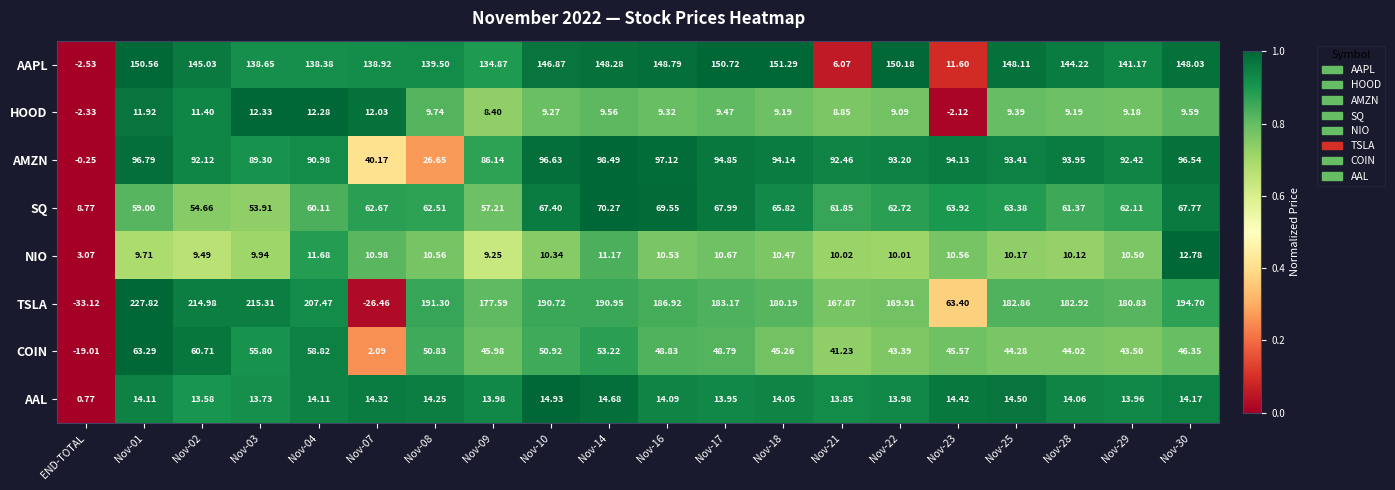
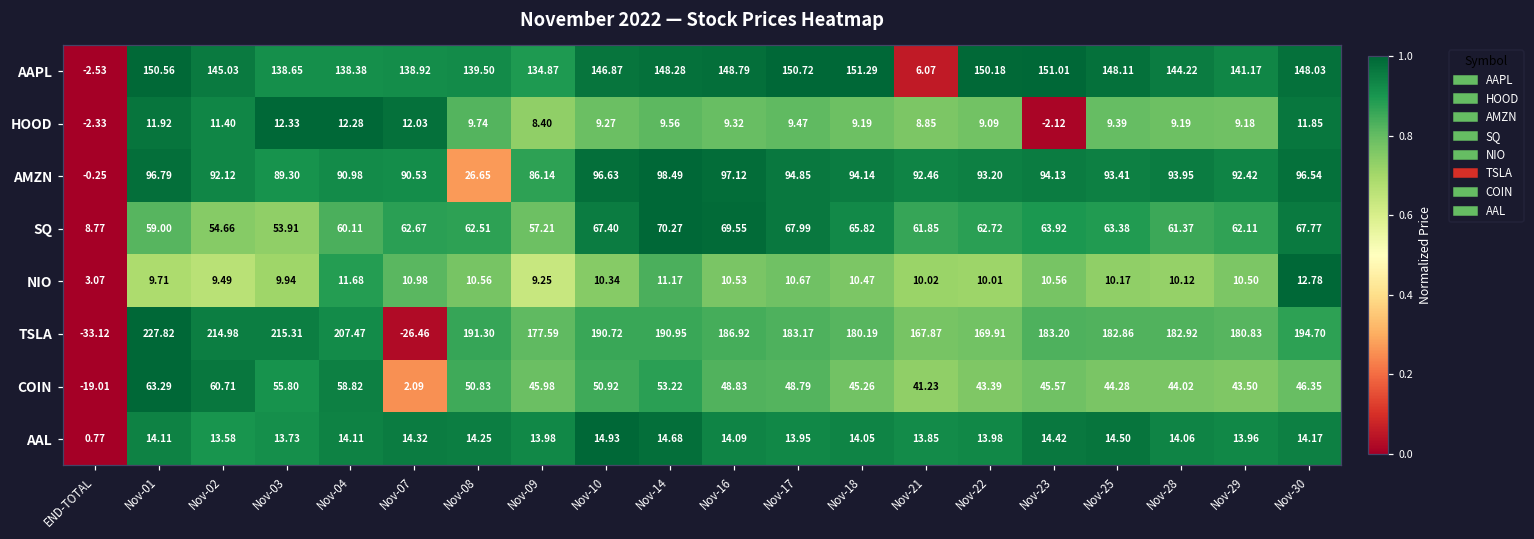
AAPL, Nov-23: 11.60 -> 151.01
HOOD, Nov-30: 9.59 -> 11.85
AMZN, Nov-07: 40.17 -> 90.53
TSLA, Nov-23: 63.40 -> 183.20
